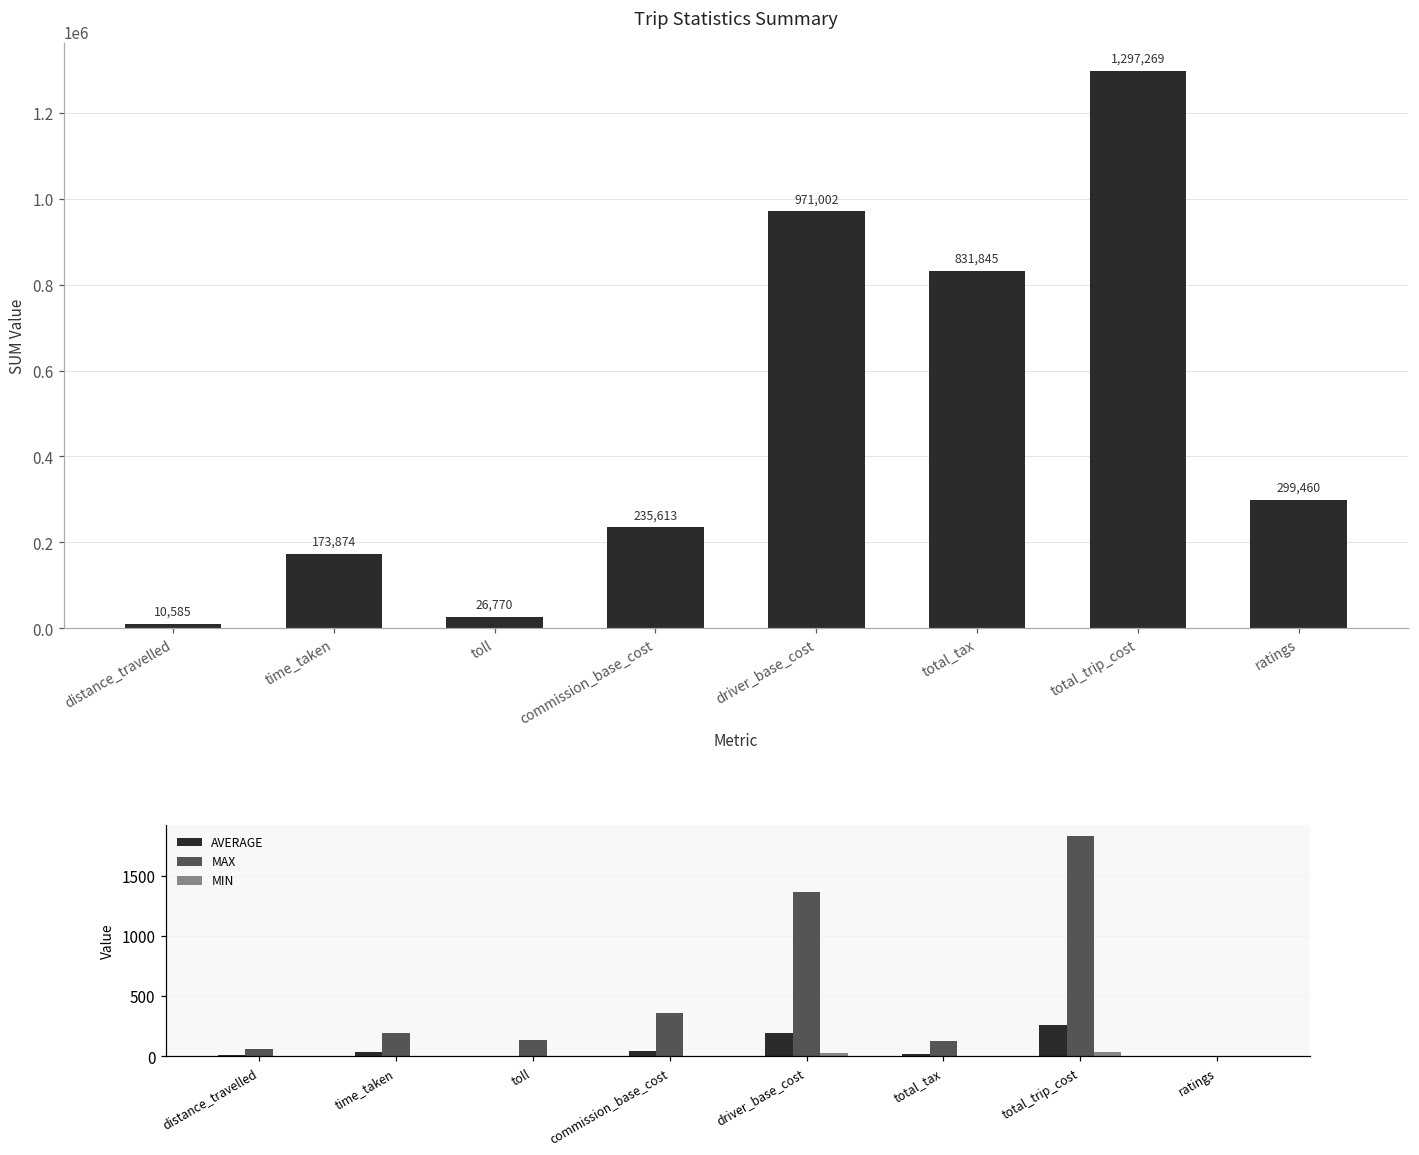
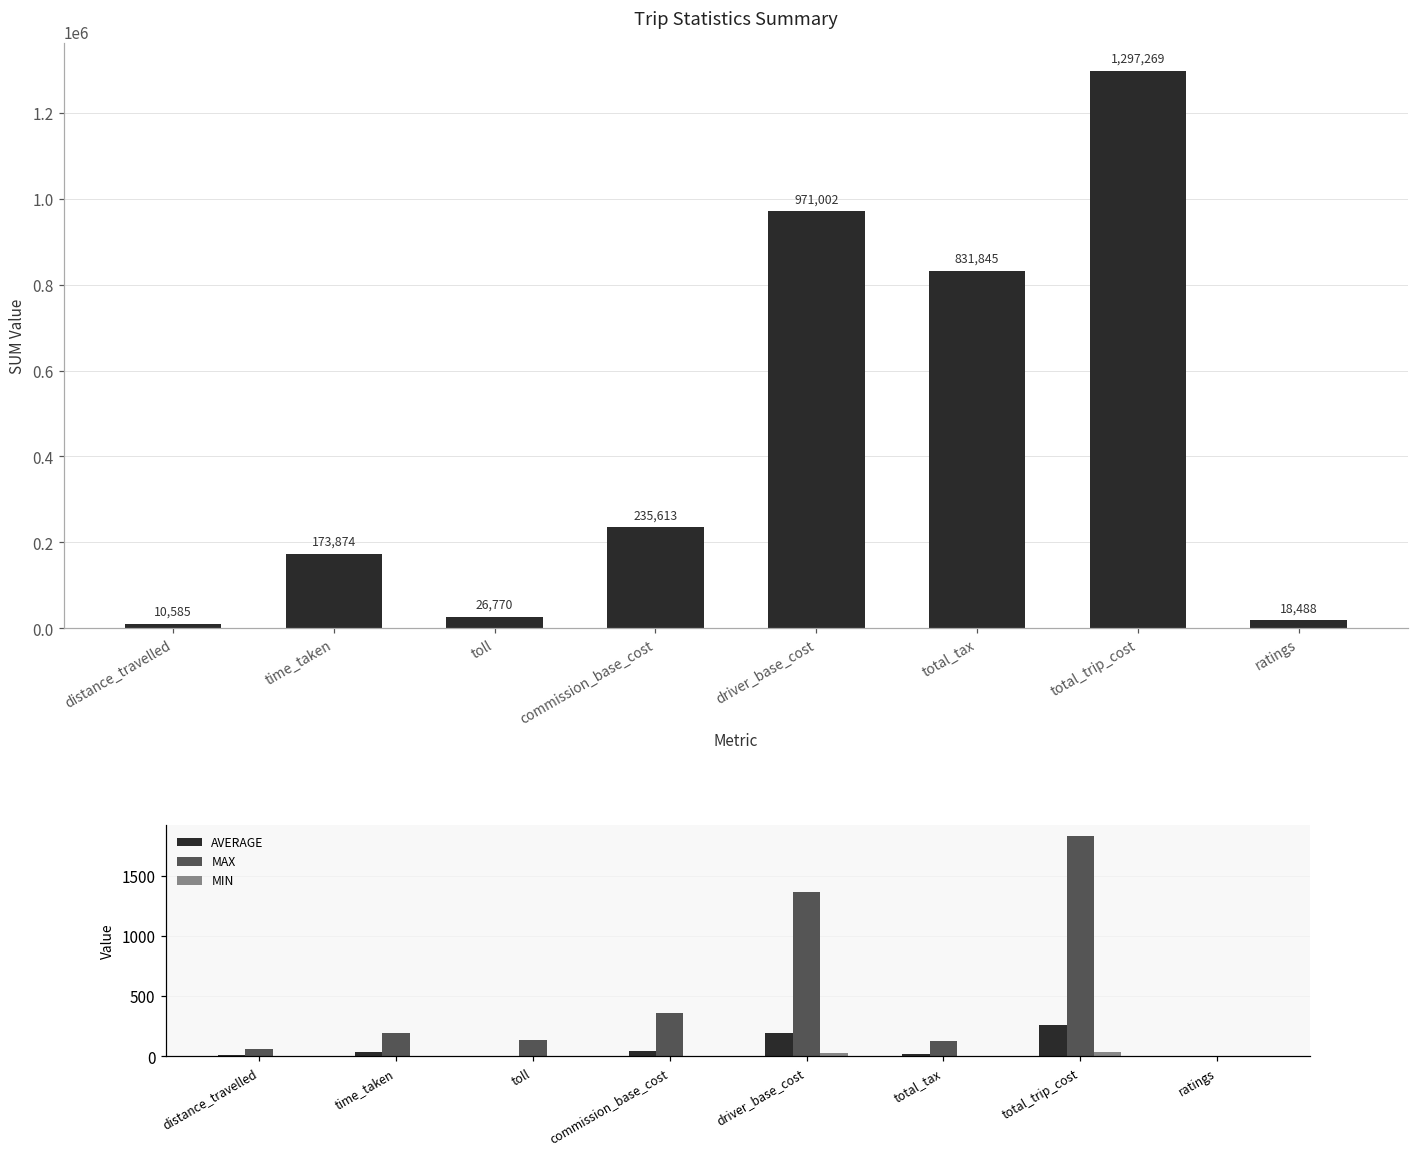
Trip Statistics Summary, ratings: 299,460 -> 18,488
